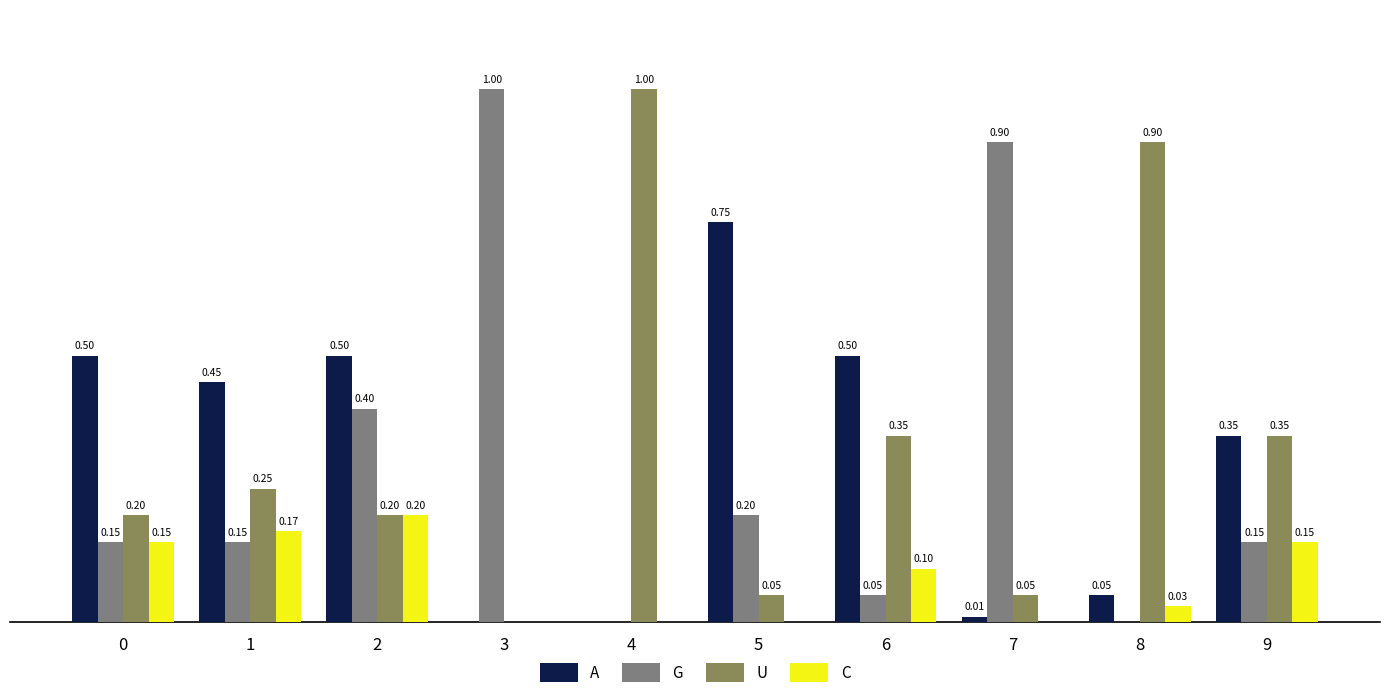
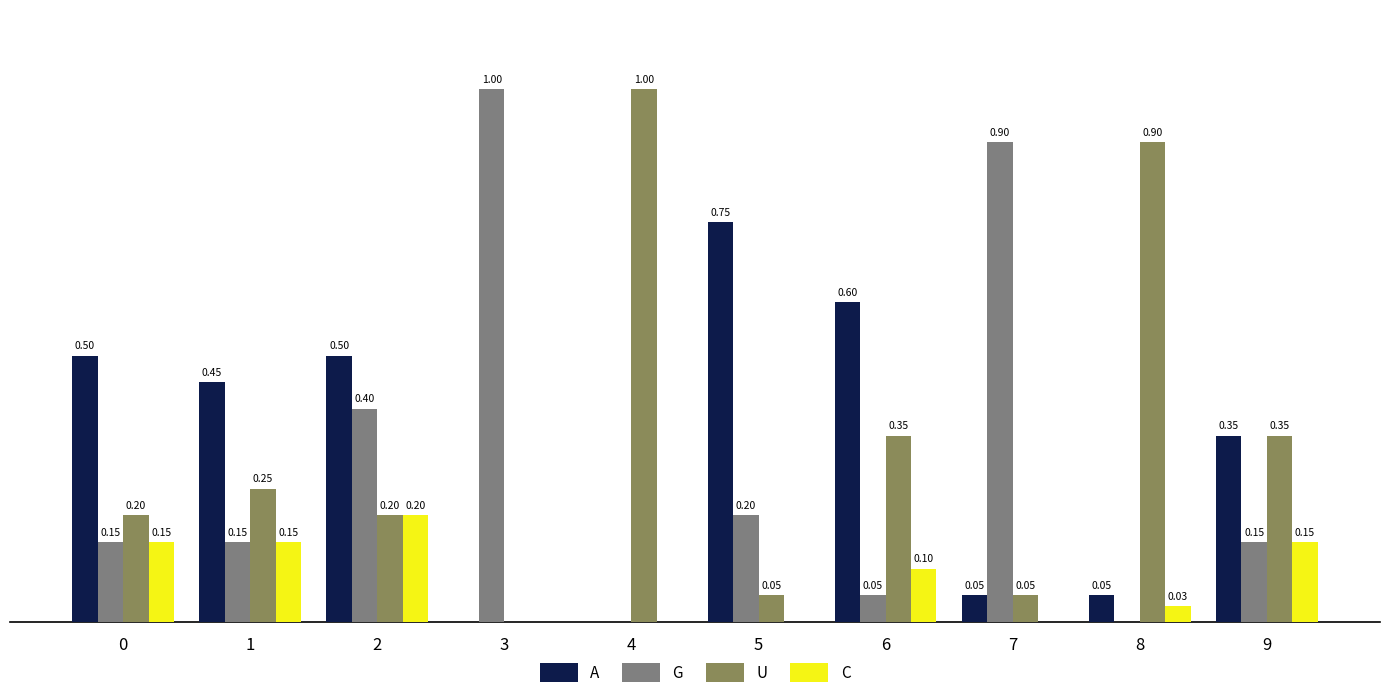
C, 1: 0.17 -> 0.15
A, 6: 0.50 -> 0.60
A, 7: 0.01 -> 0.05
